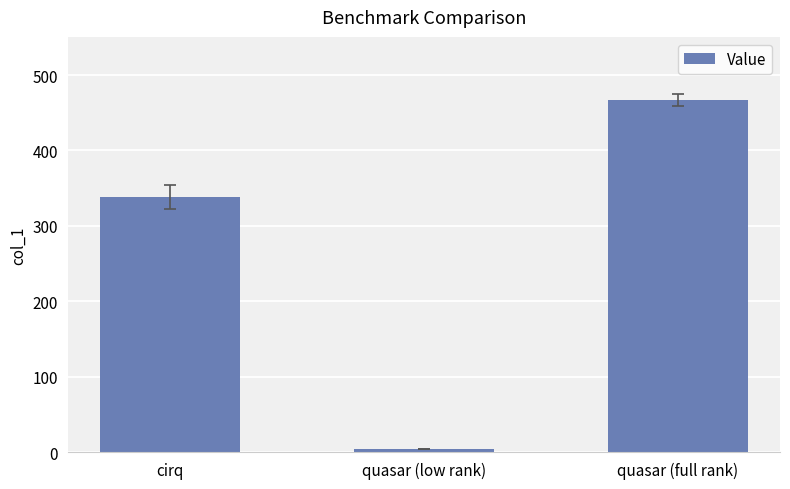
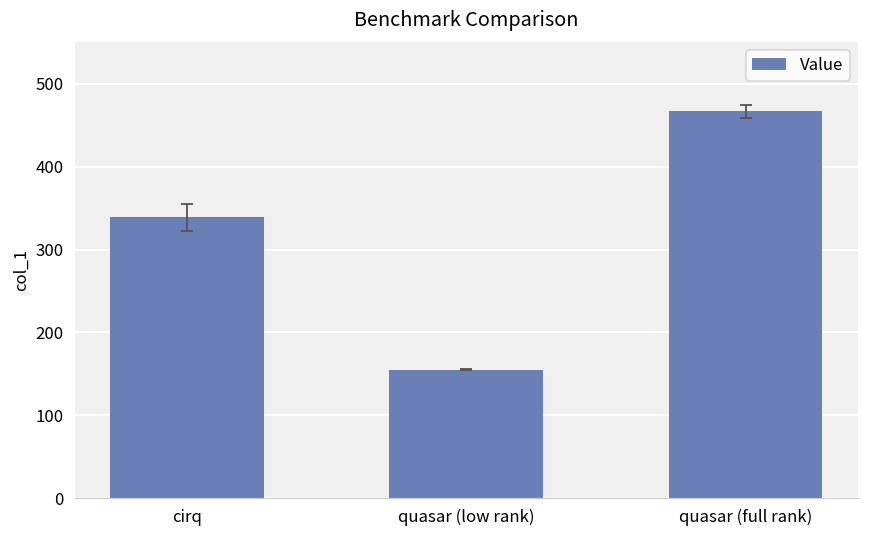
Value, quasar (low rank): 0 -> 160
